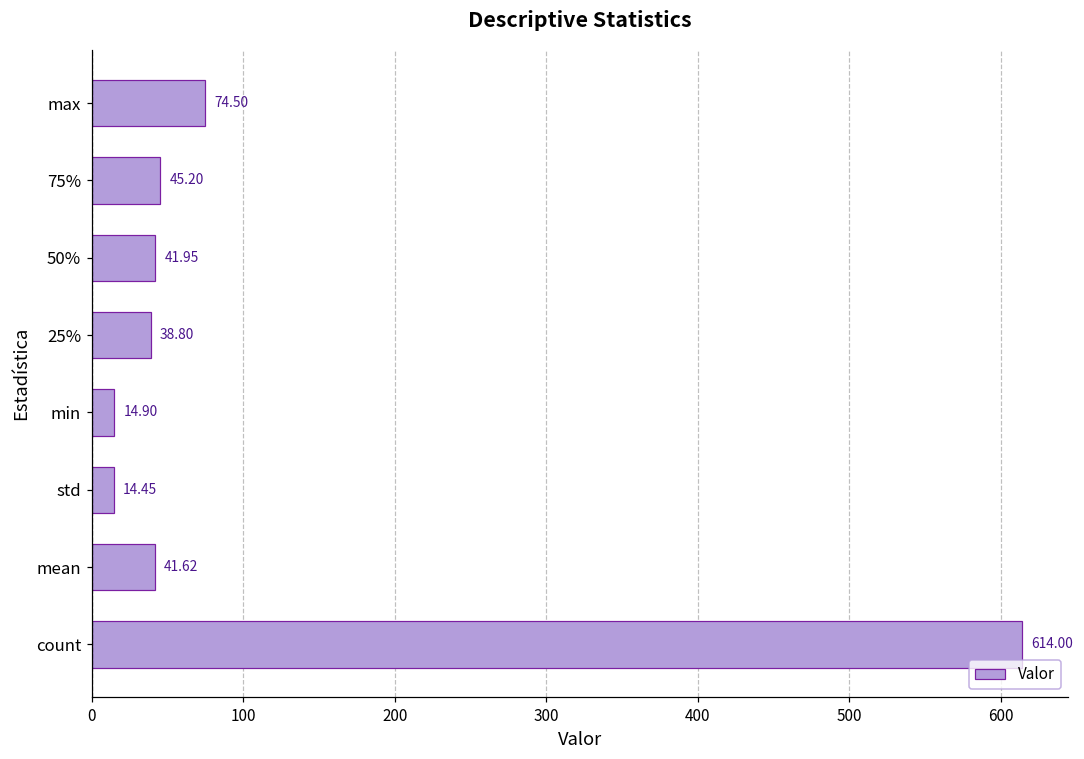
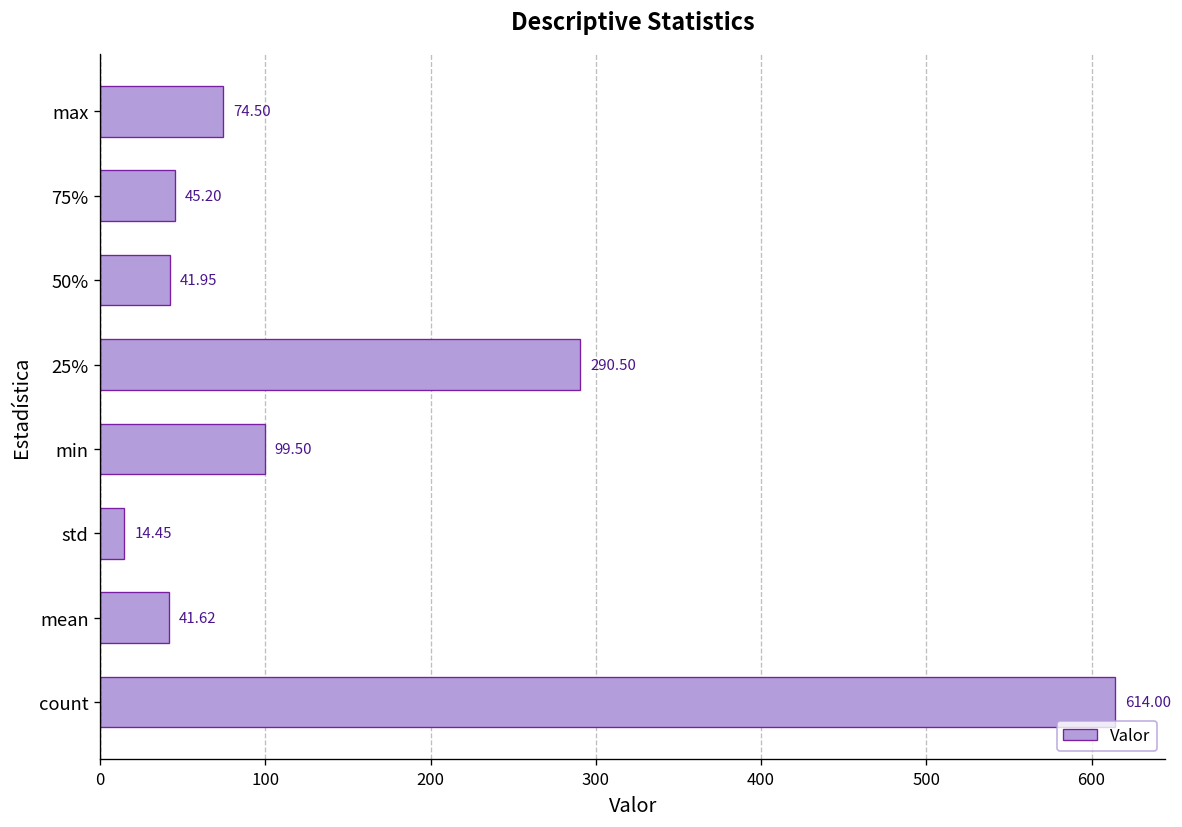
25%: 38.80 -> 290.50
min: 14.90 -> 99.50
